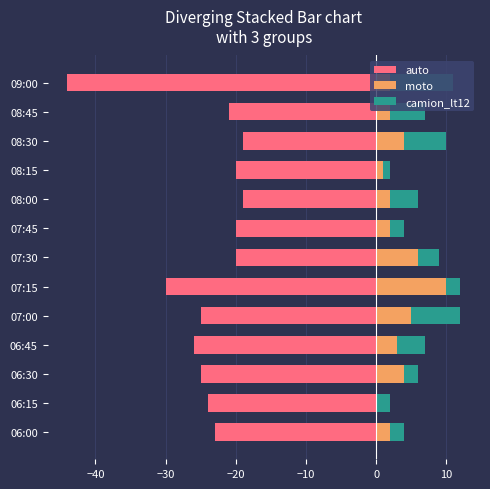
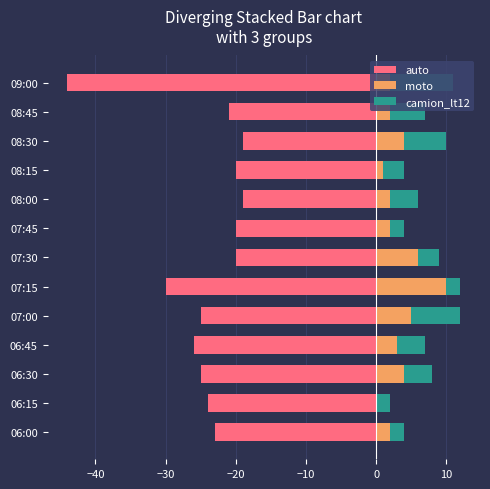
camion_lt12, 08:15: 1 -> 3
camion_lt12, 06:30: 2 -> 4
